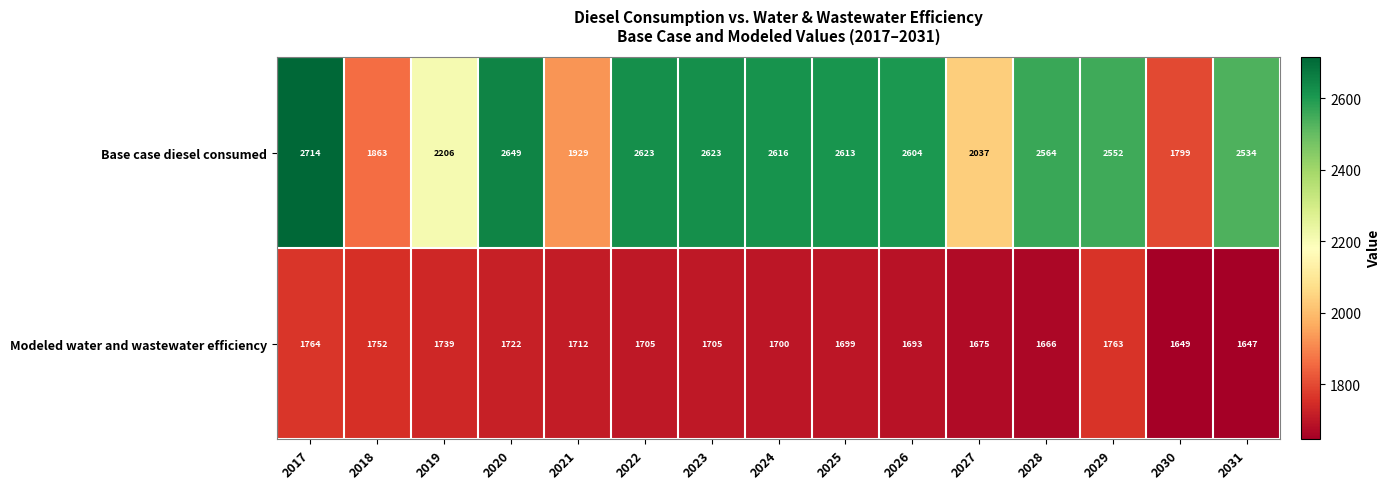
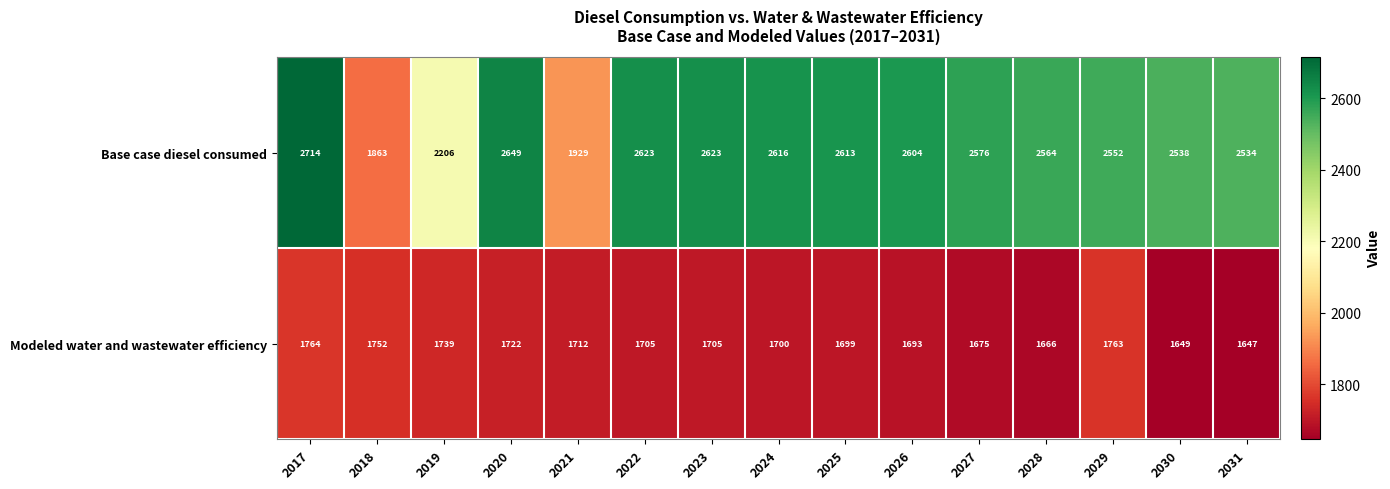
Base case diesel consumed, 2027: 2037 -> 2576
Base case diesel consumed, 2030: 1799 -> 2538
